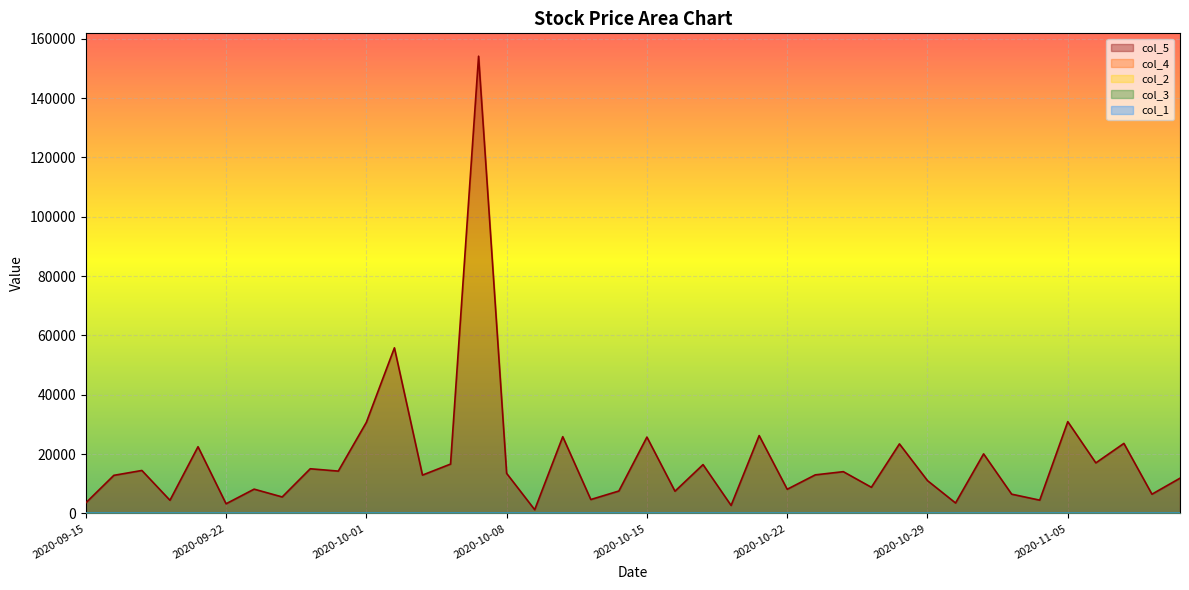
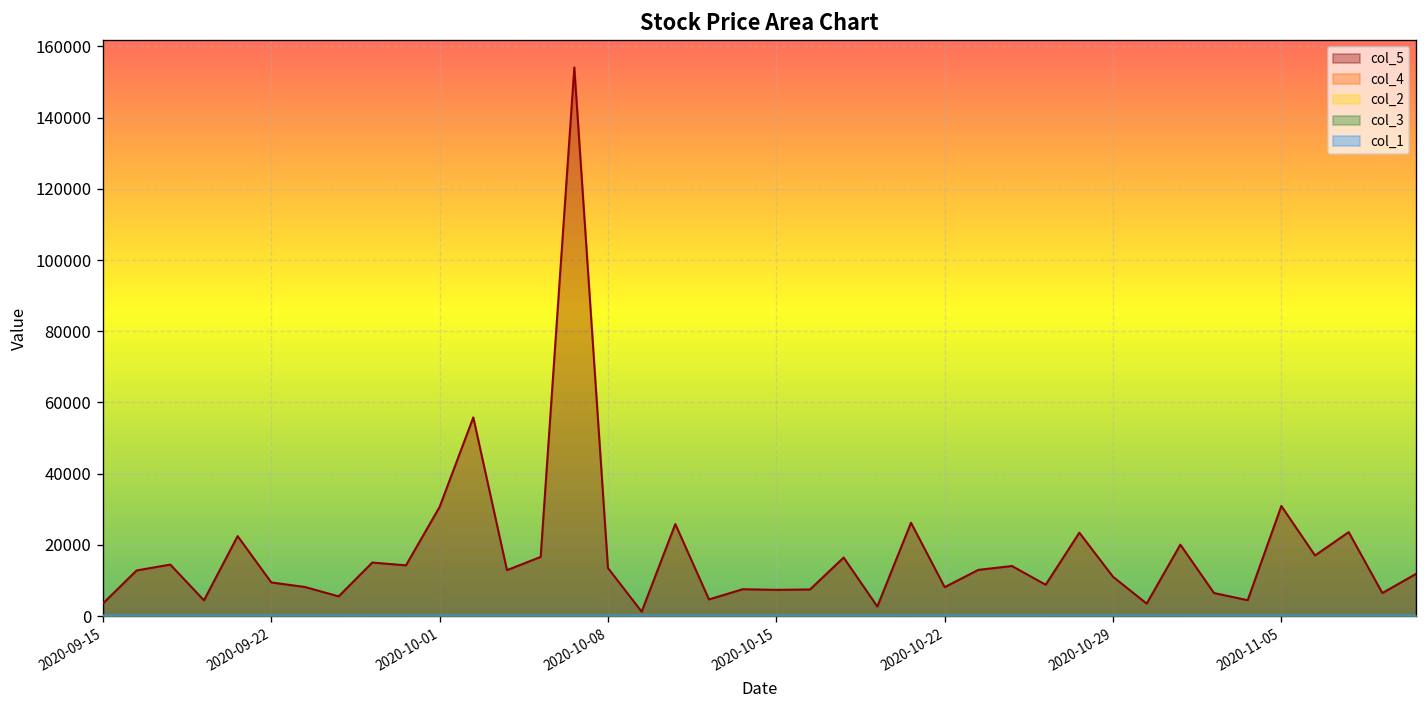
col_5, 2020-09-22: 3000 -> 9000
col_5, 2020-10-15: 26000 -> 7000
